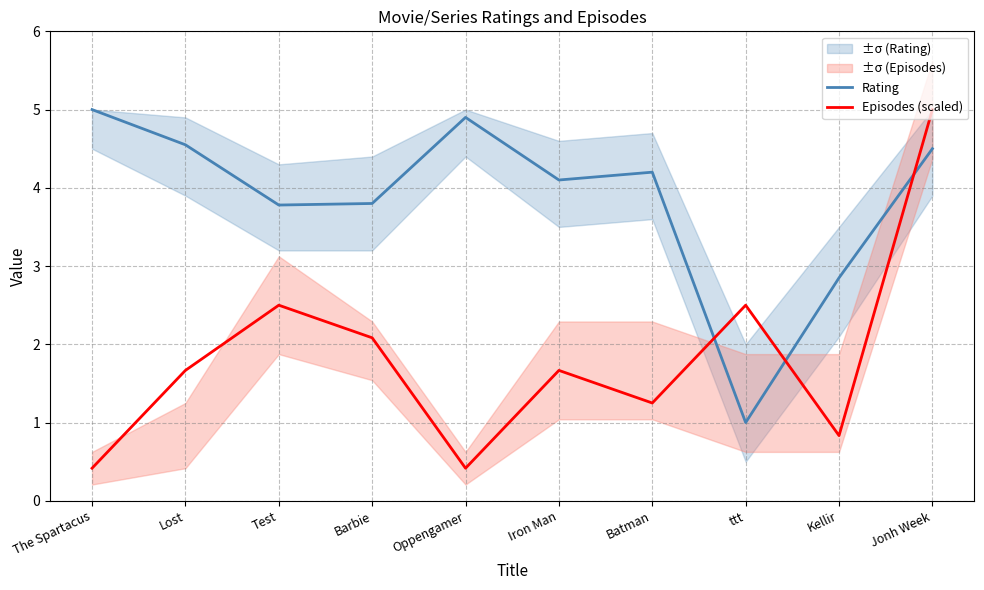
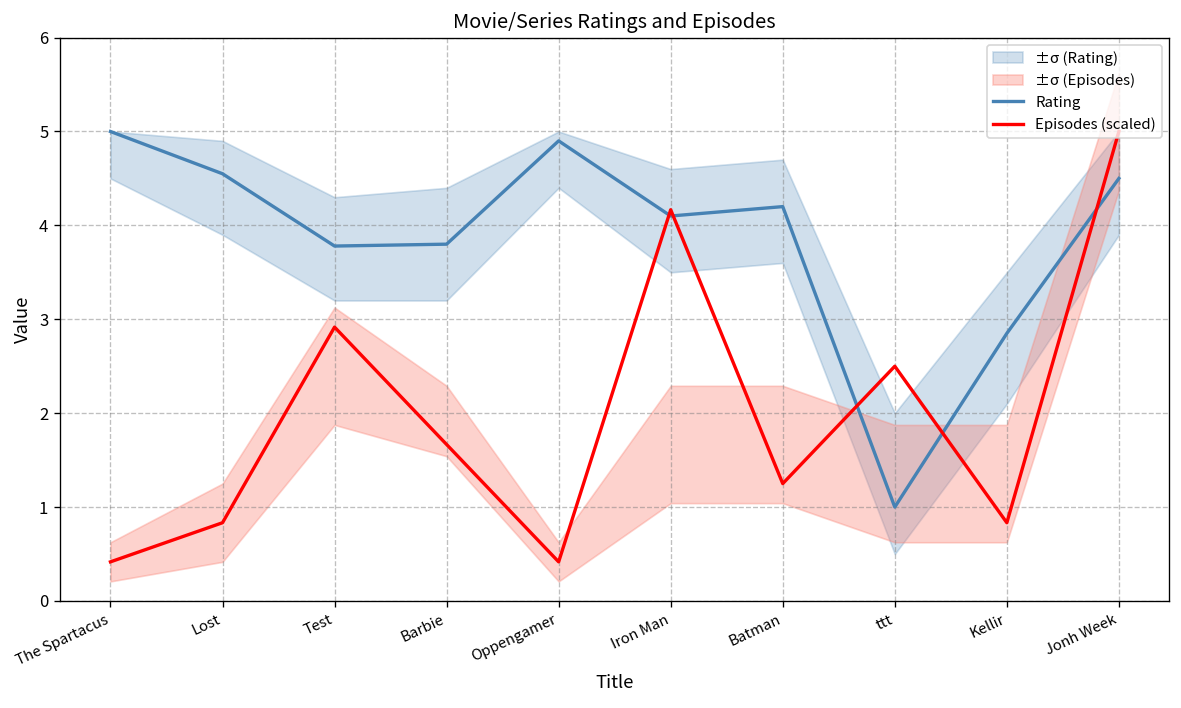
Episodes (scaled), Lost: 1.7 -> 0.8
Episodes (scaled), Test: 2.5 -> 2.9
Episodes (scaled), Barbie: 2.1 -> 1.7
Episodes (scaled), Iron Man: 1.7 -> 4.2
